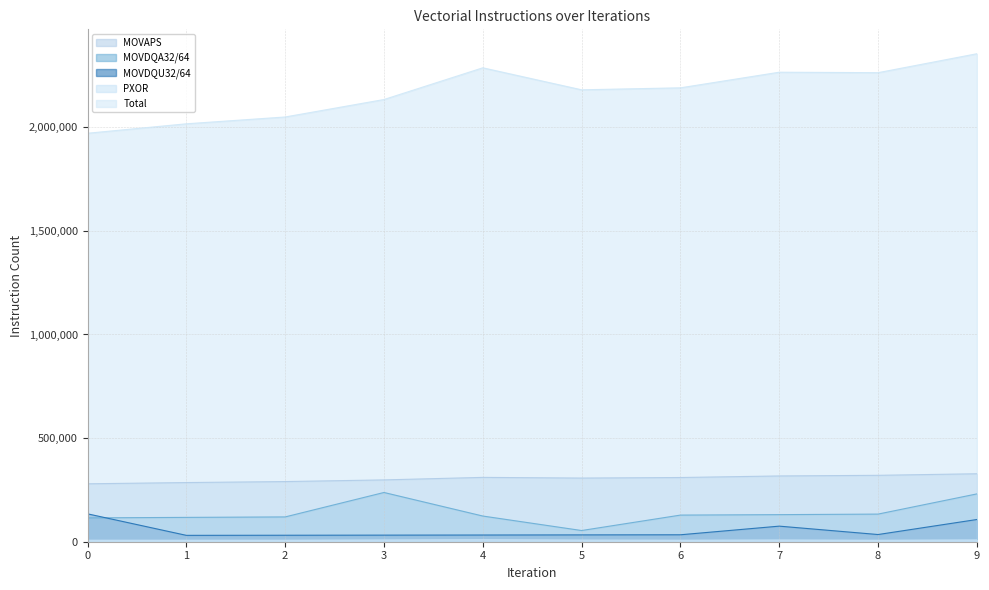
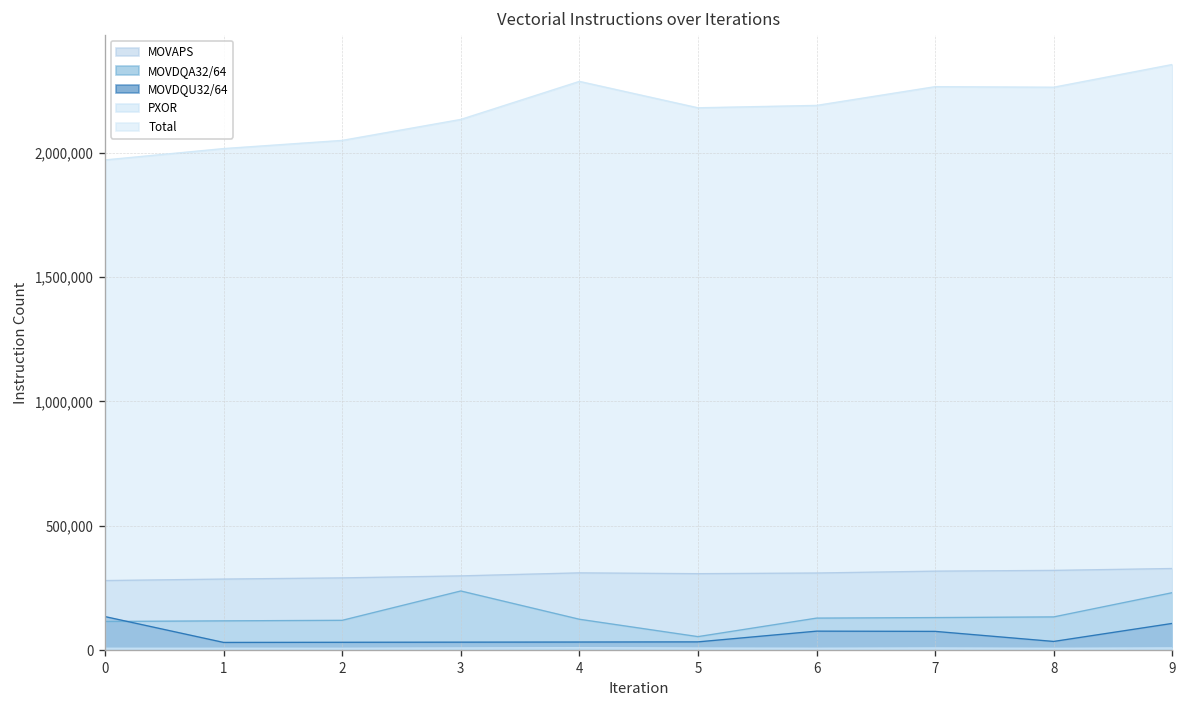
MOVDQU32/64, 6: 30,000 -> 80,000
